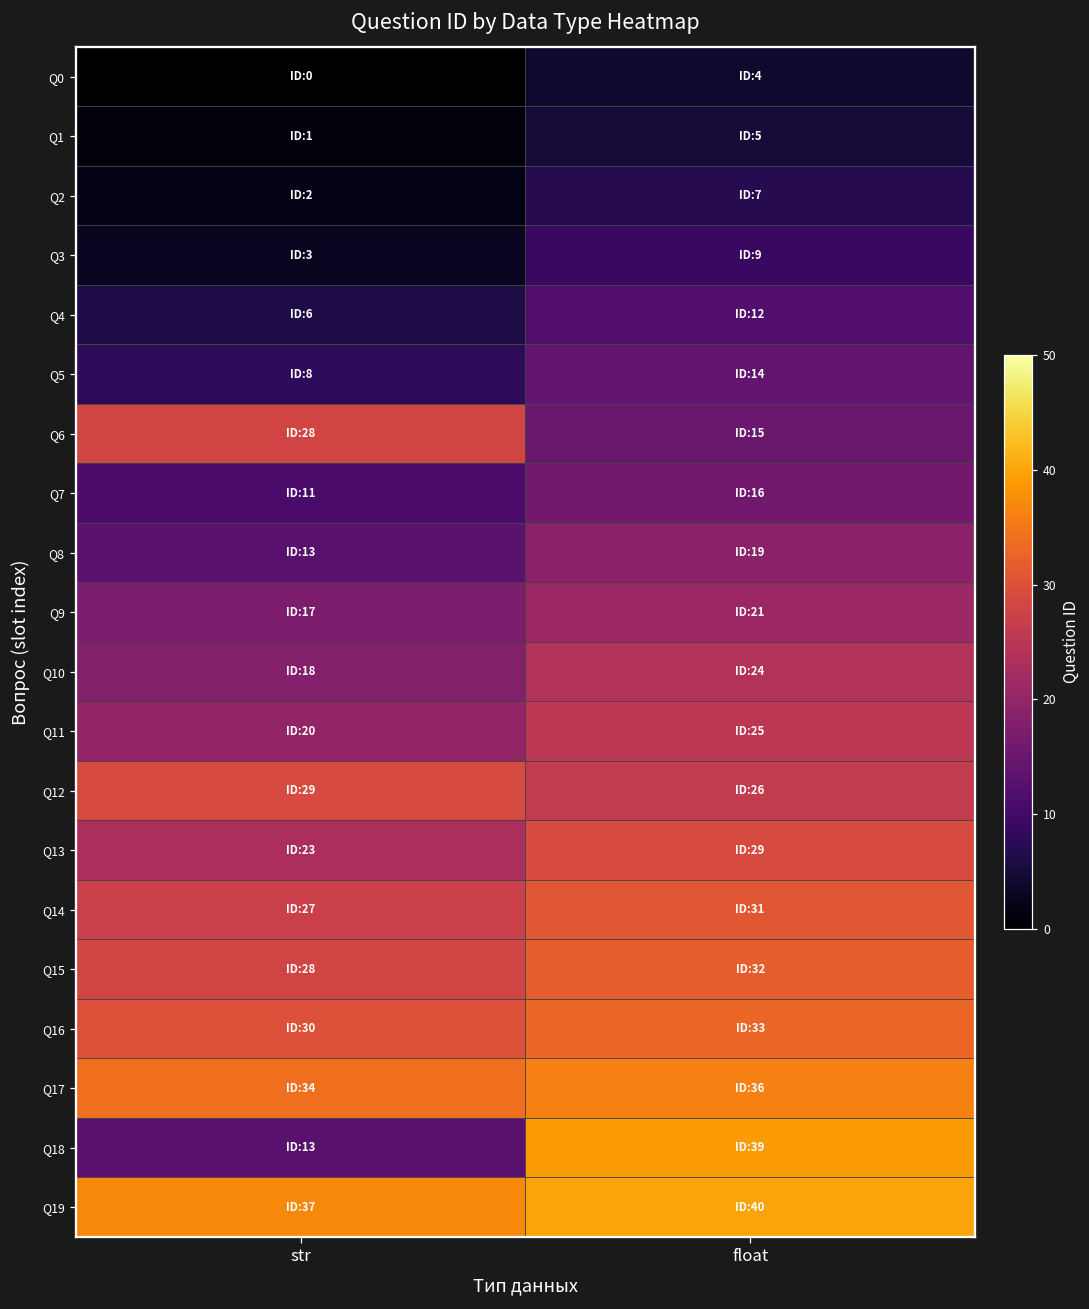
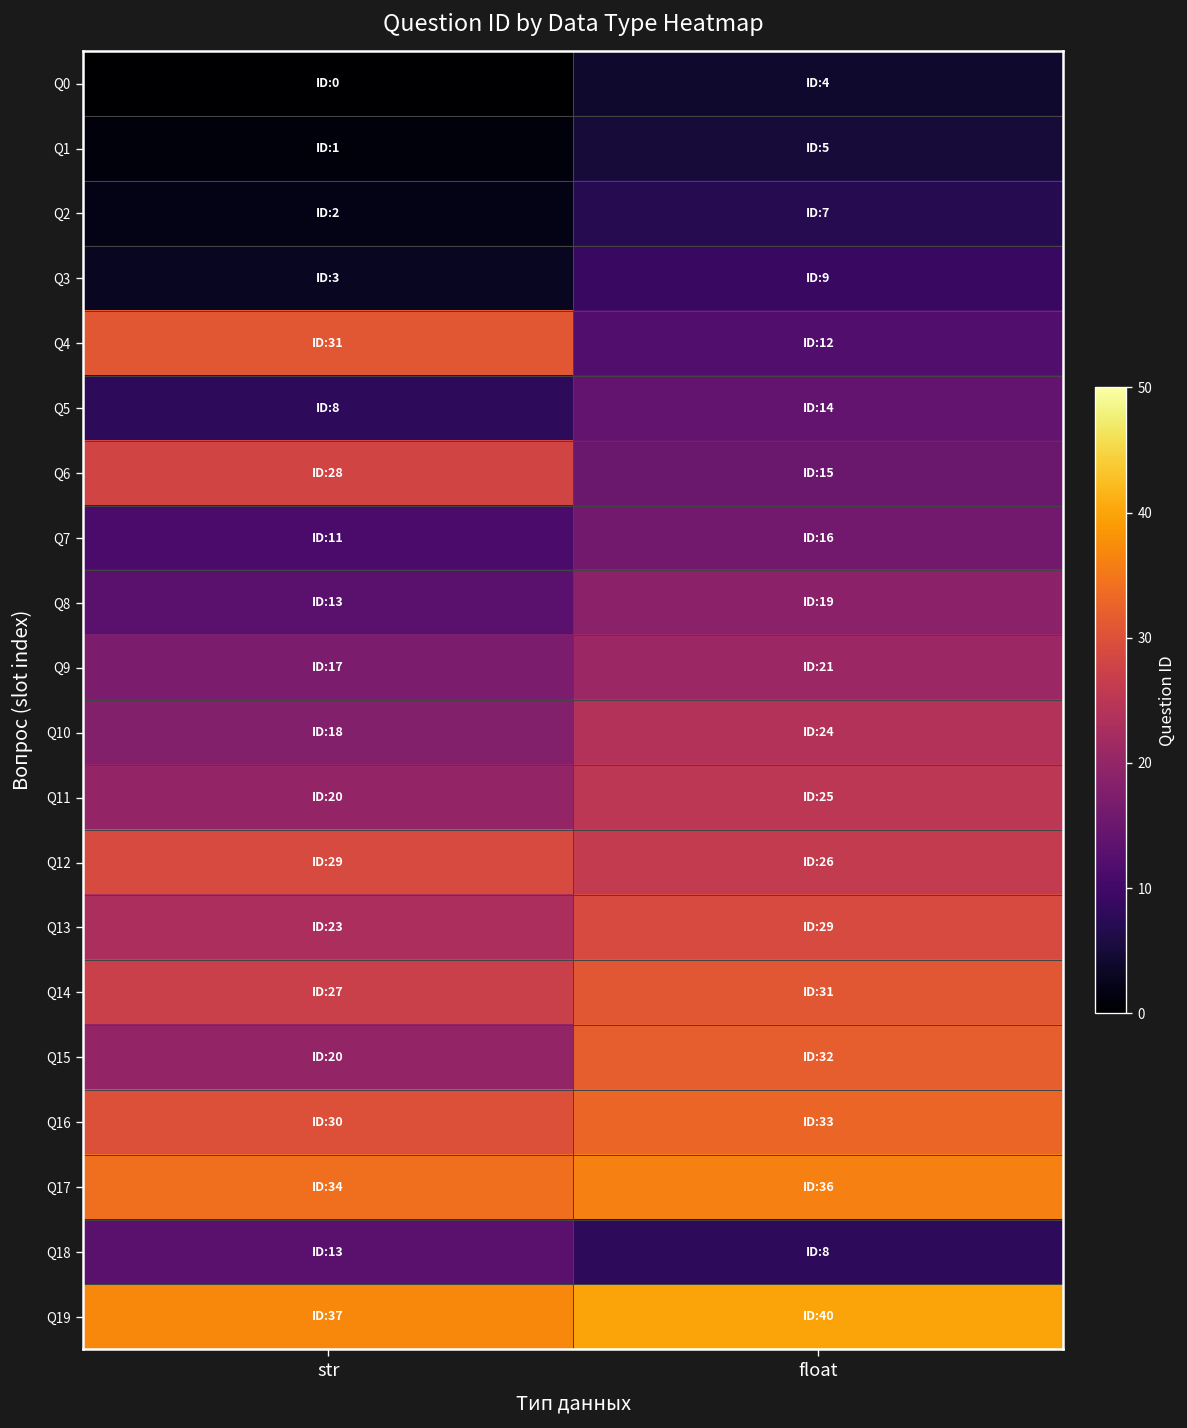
Q4, str: 6 -> 31
Q15, str: 28 -> 20
Q18, float: 39 -> 8
